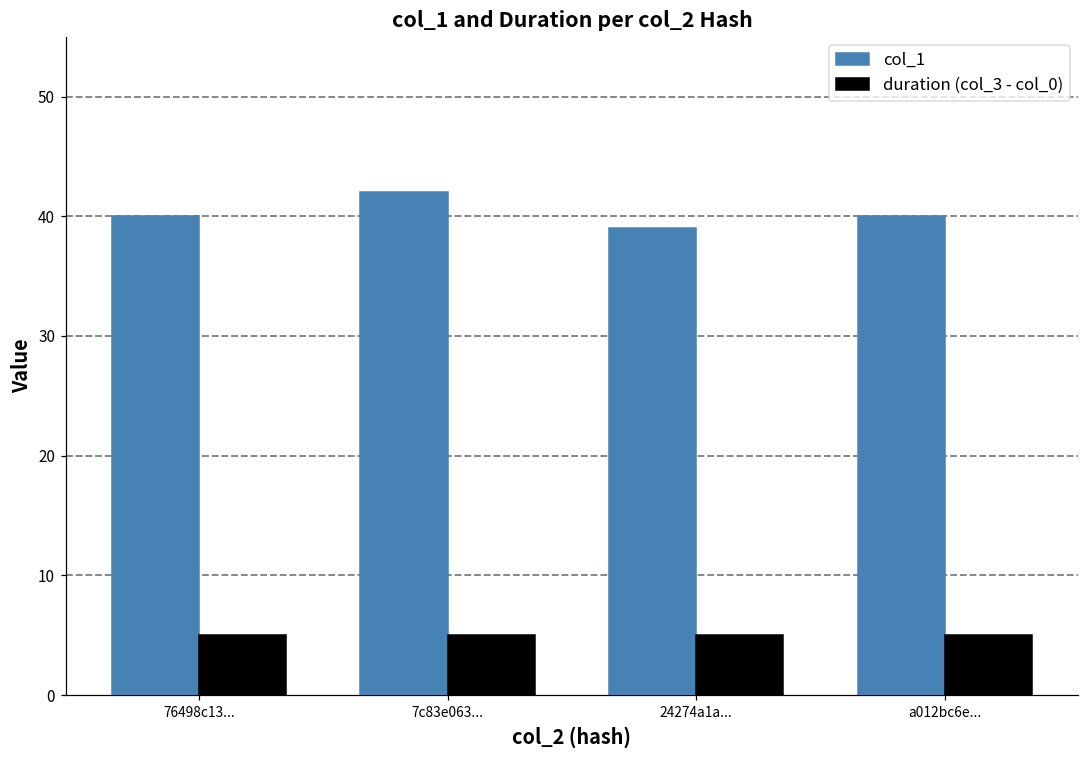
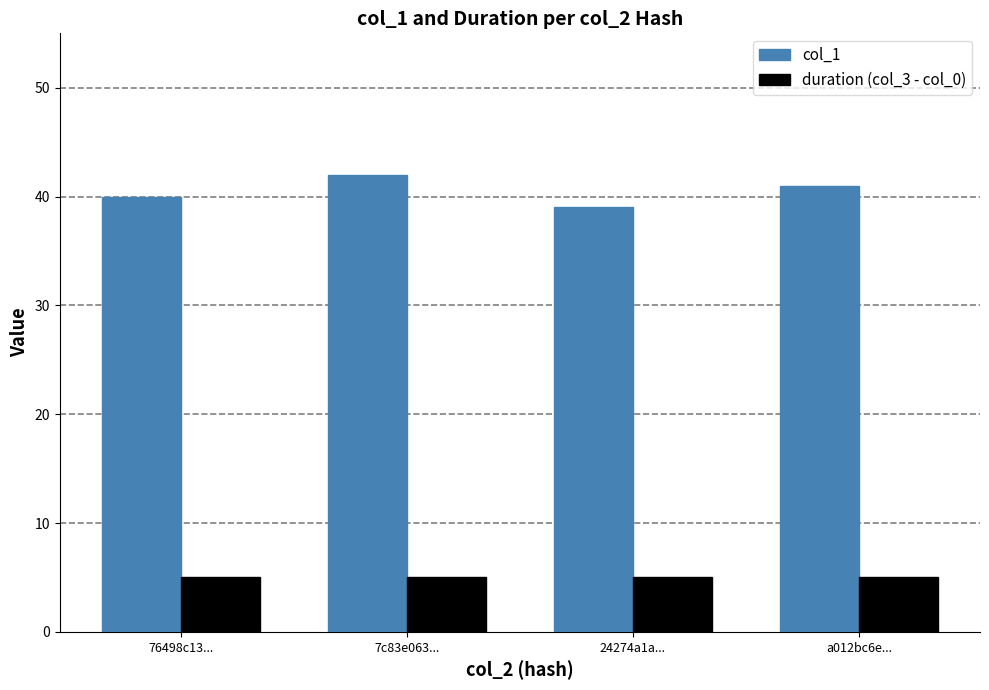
col_1, a012bc6e...: 40 -> 41
